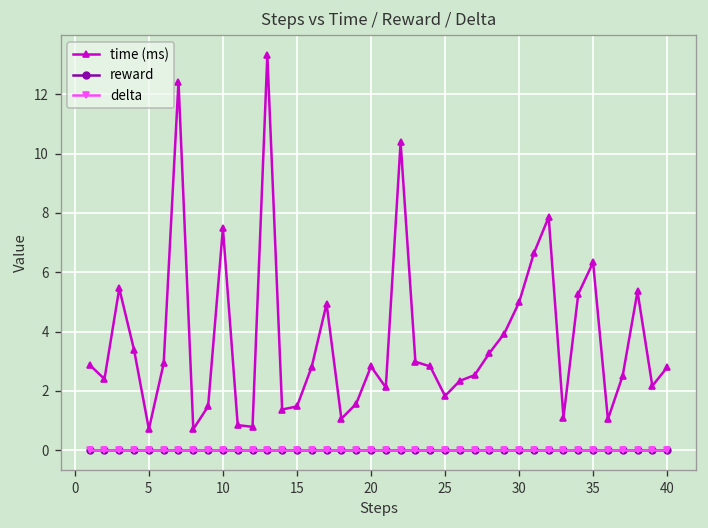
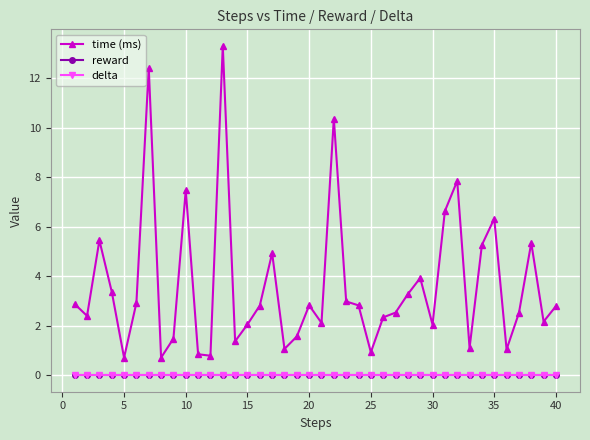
time (ms), 15: 1.5 -> 2.1
time (ms), 25: 1.8 -> 0.9
time (ms), 30: 5.0 -> 2.0
